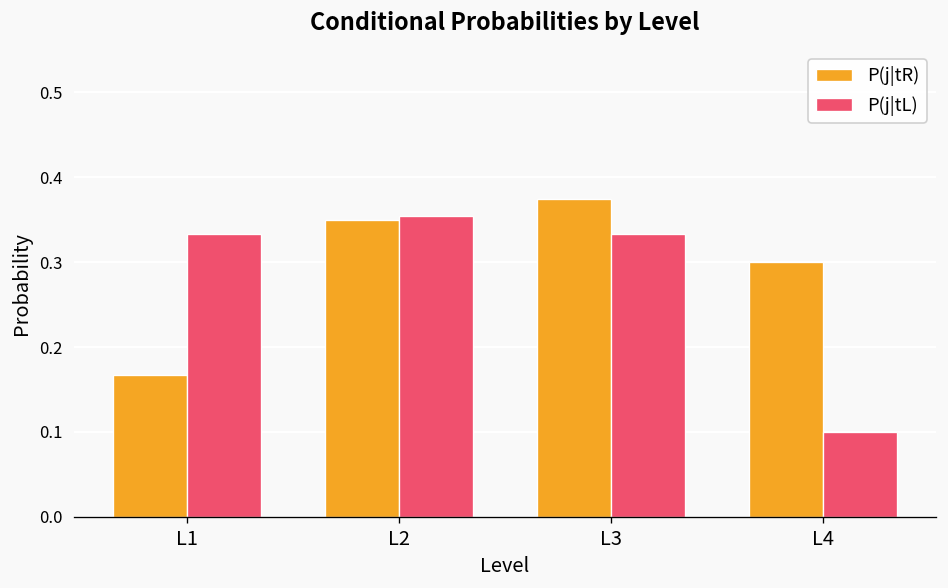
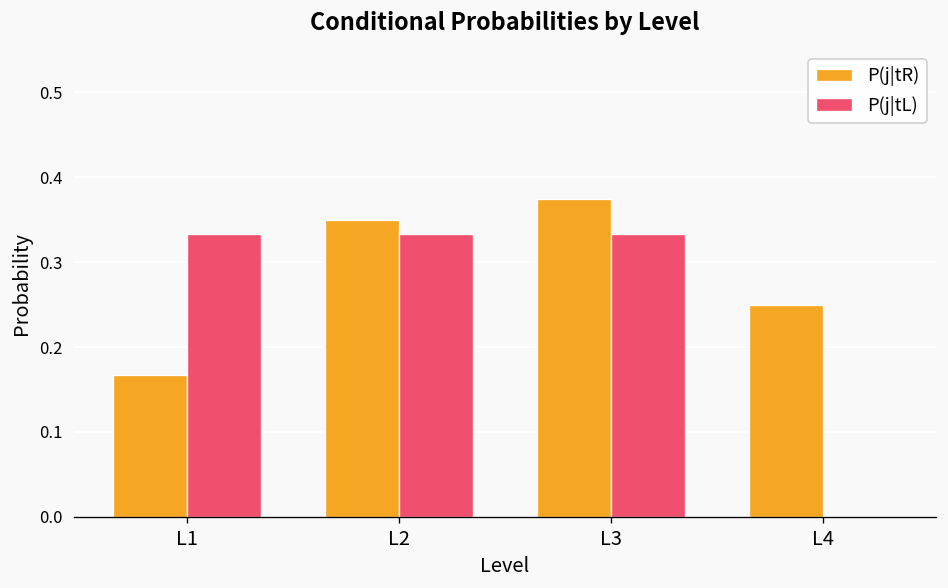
P(j|tL), L2: 0.35 -> 0.33
P(j|tR), L4: 0.30 -> 0.25
P(j|tL), L4: 0.1 -> 0.0
